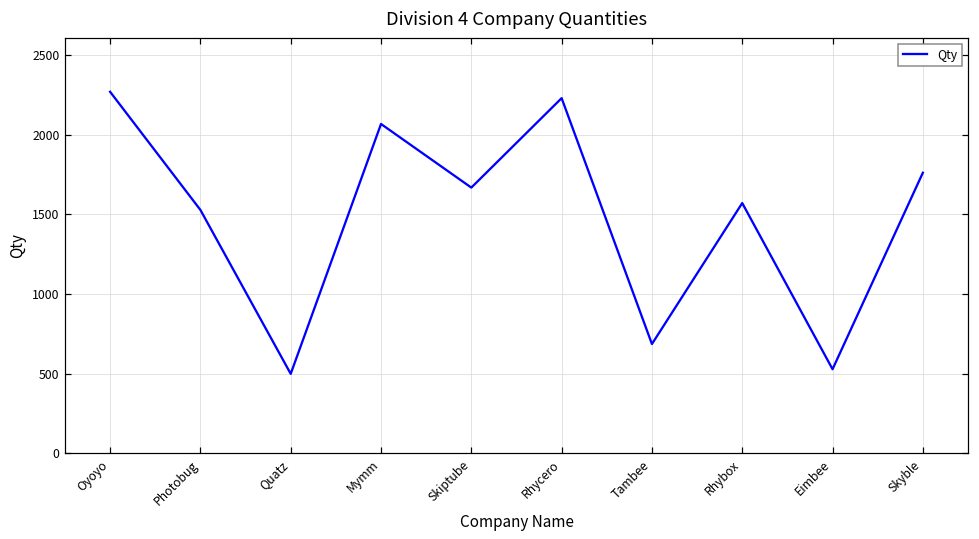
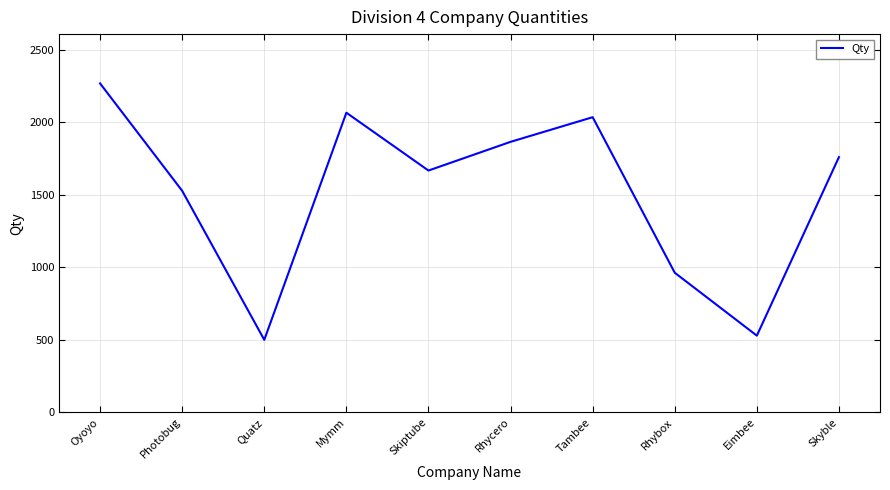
Rhycero: 2230 -> 1870
Tambee: 690 -> 2040
Rhybox: 1570 -> 960
